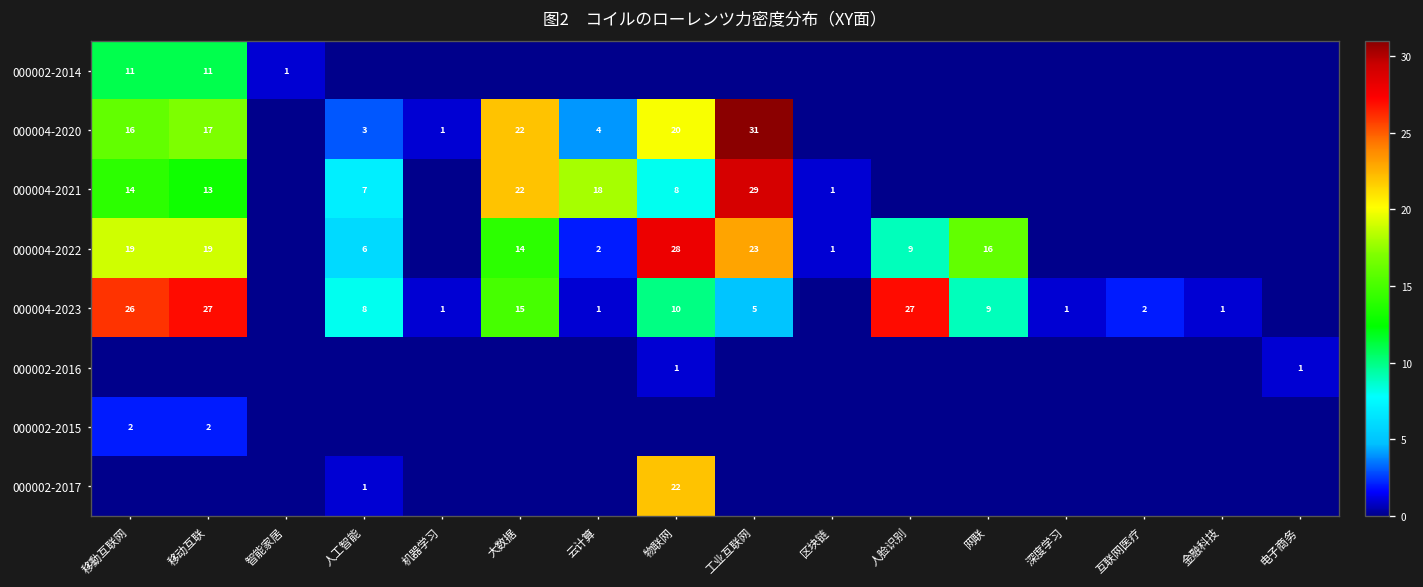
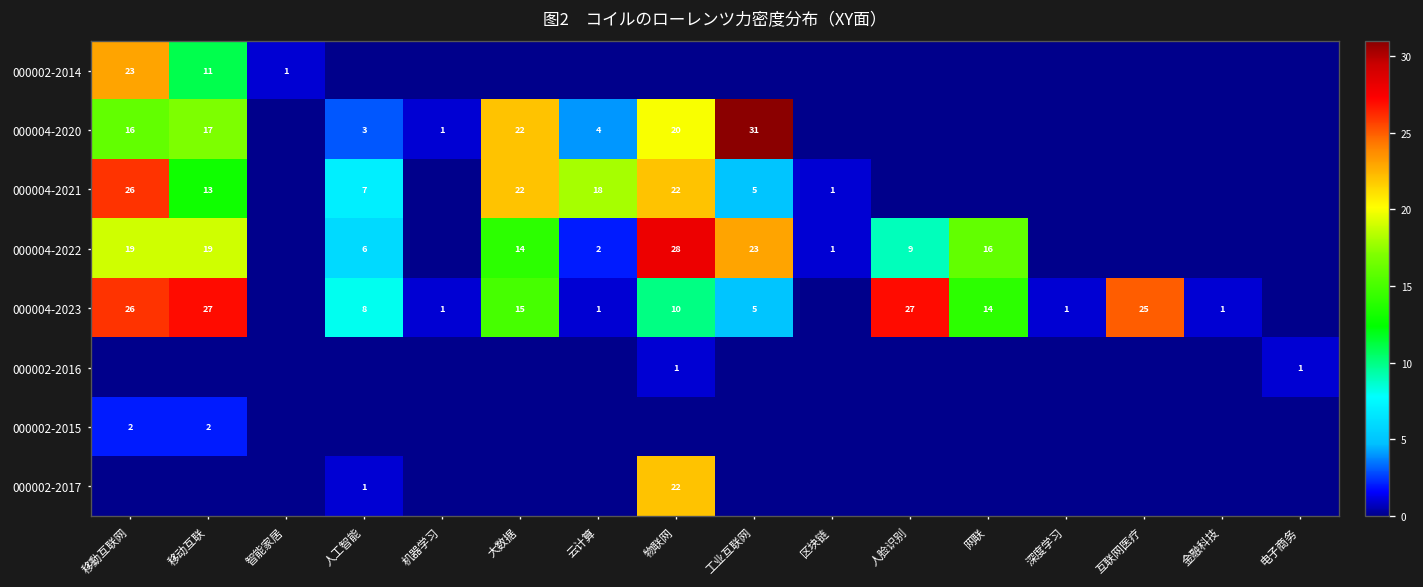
000002-2014, 移動互联网: 11 -> 23
000004-2021, 移動互联网: 14 -> 26
000004-2021, 物联网: 8 -> 22
000004-2021, 工业互联网: 29 -> 5
000004-2023, 网联: 9 -> 14
000004-2023, 互联网医疗: 2 -> 25
